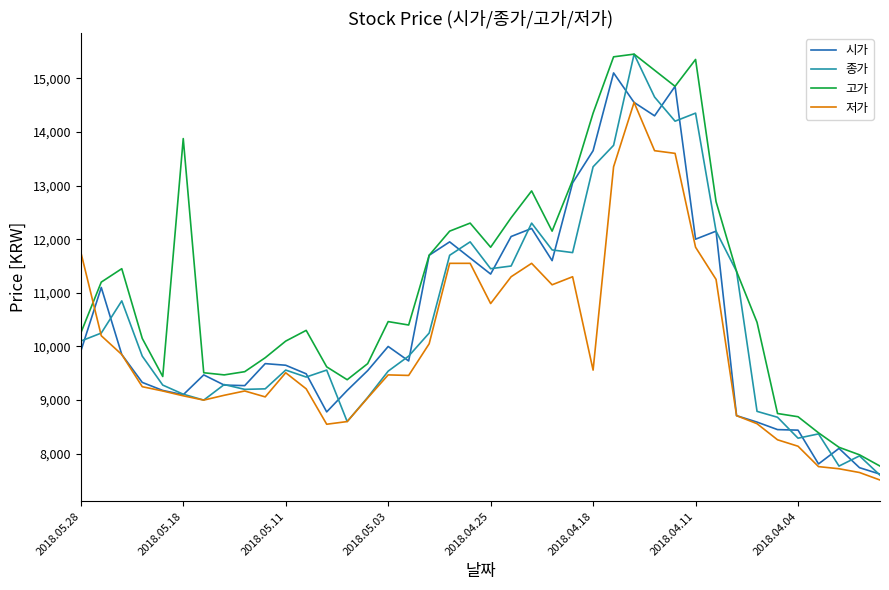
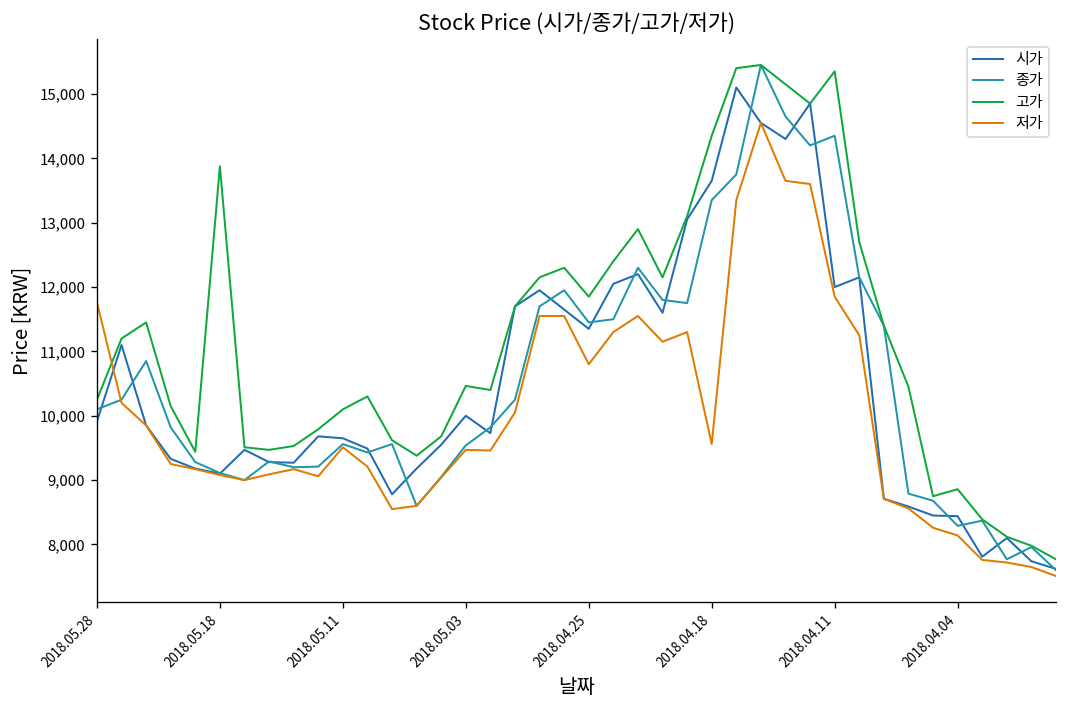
고가, 2018.04.04: 8,700 -> 8,900
